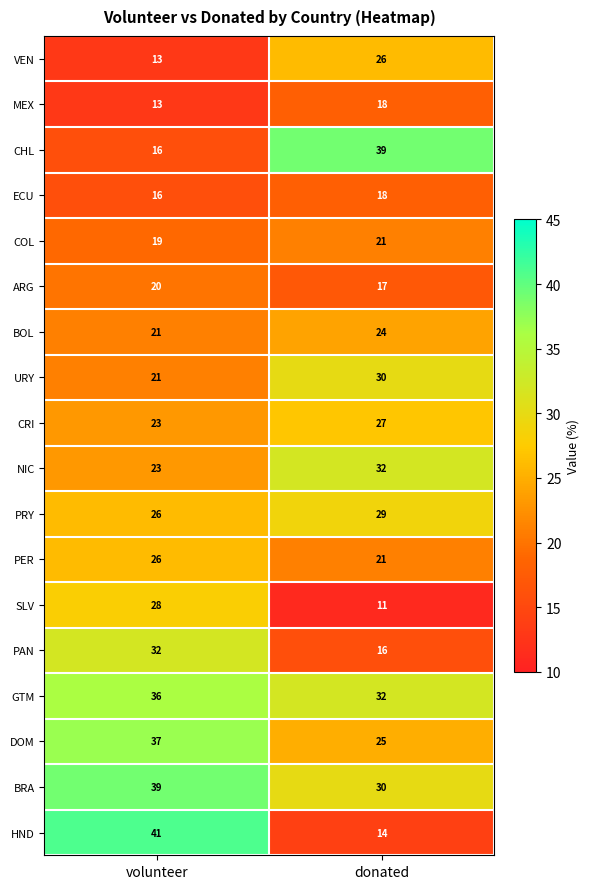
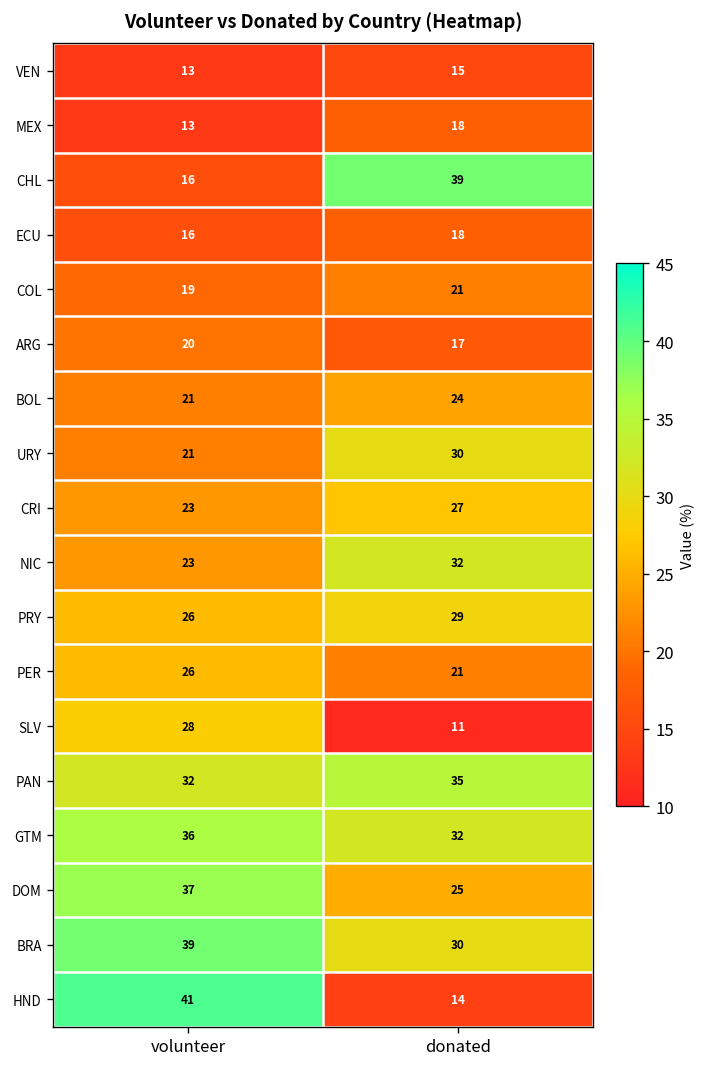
VEN, donated: 26 -> 15
PAN, donated: 16 -> 35
